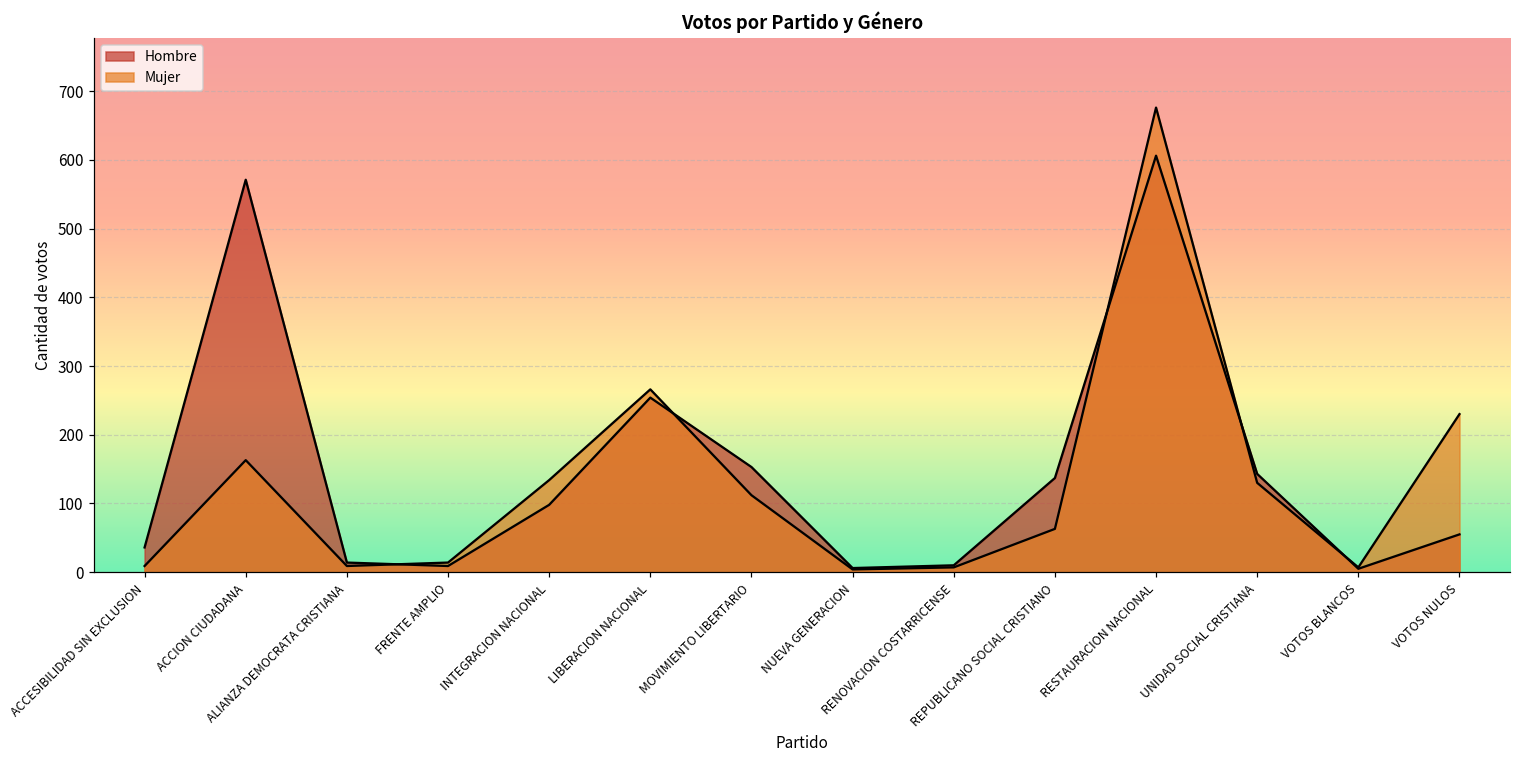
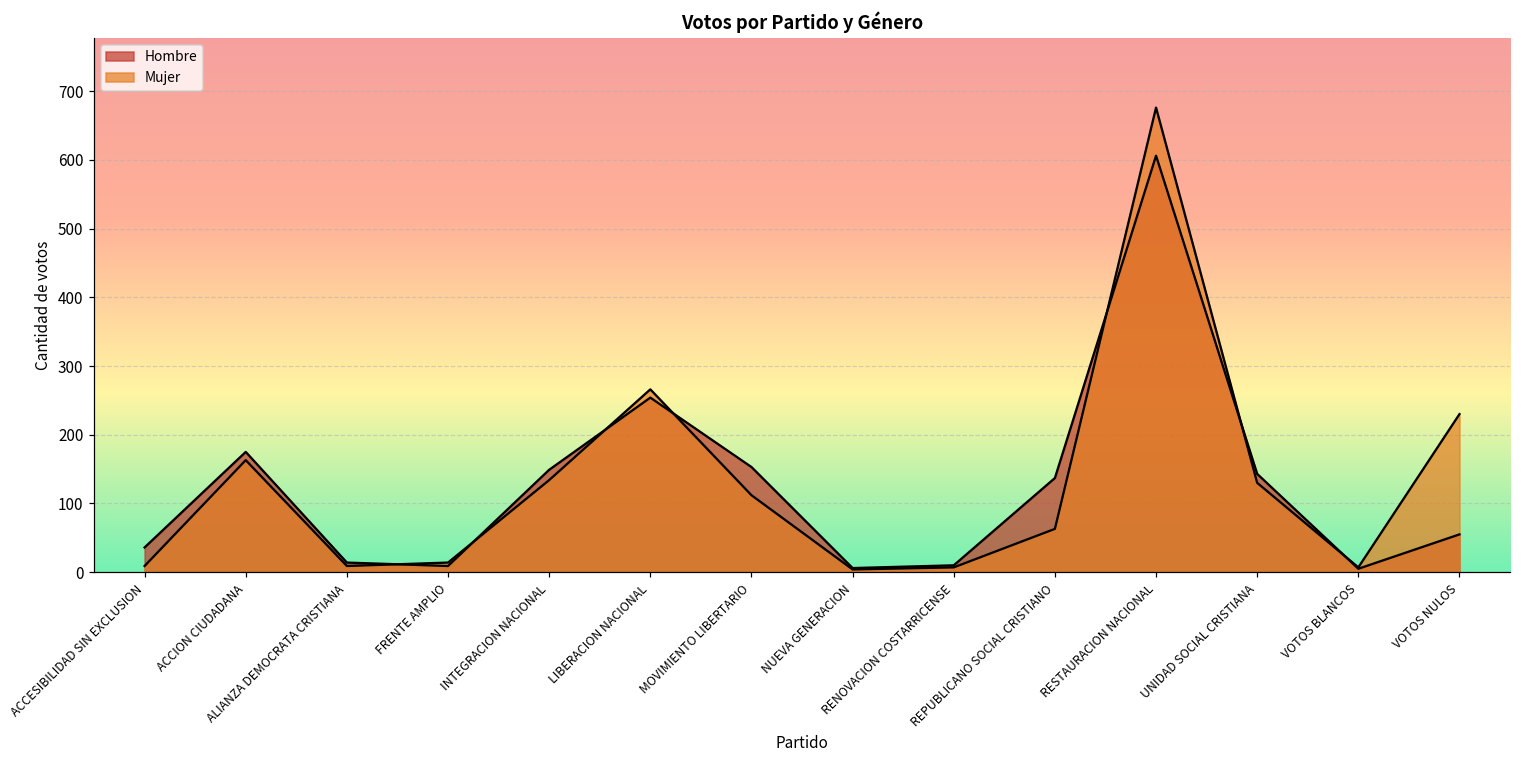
Hombre, ACCION CIUDADANA: 570 -> 180
Hombre, INTEGRACION NACIONAL: 100 -> 150
